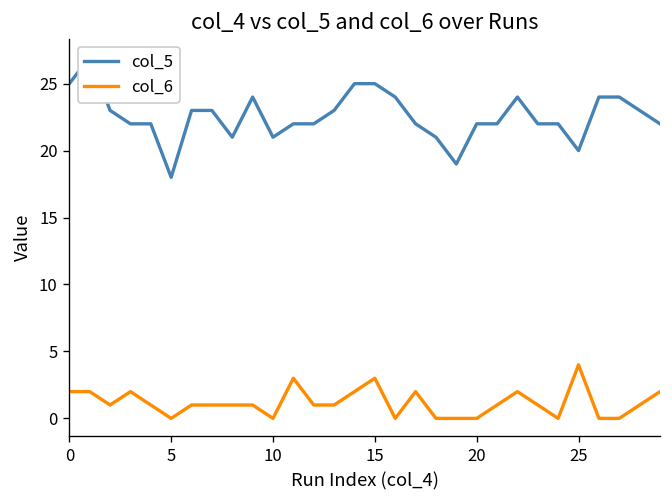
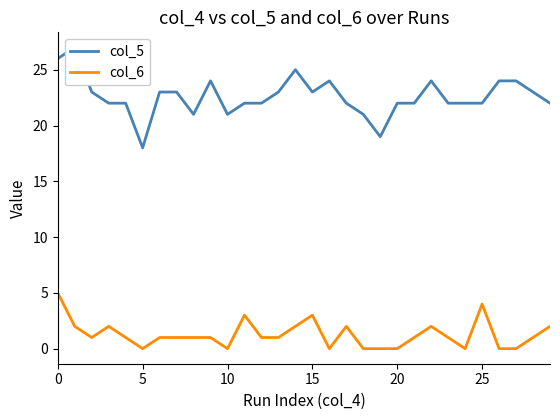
col_5, 0: 25 -> 26
col_6, 0: 2 -> 5
col_5, 15: 25 -> 23
col_5, 25: 20 -> 22
